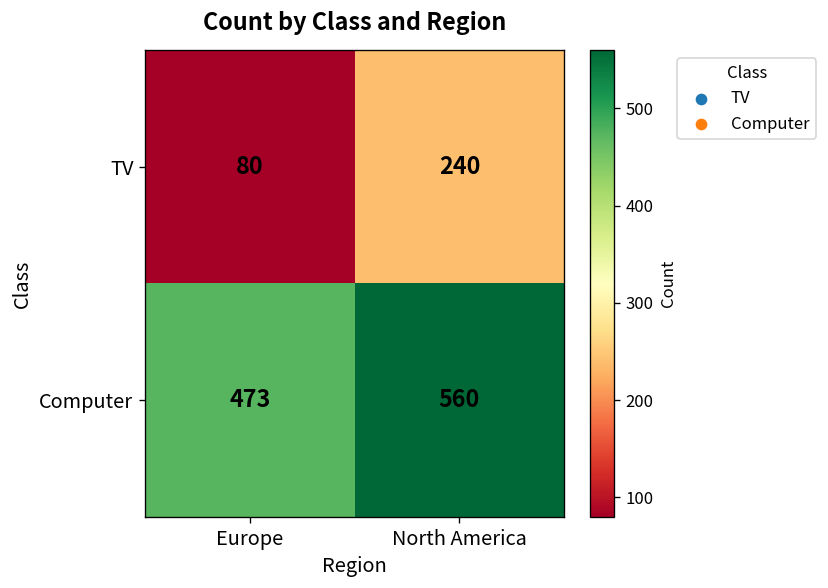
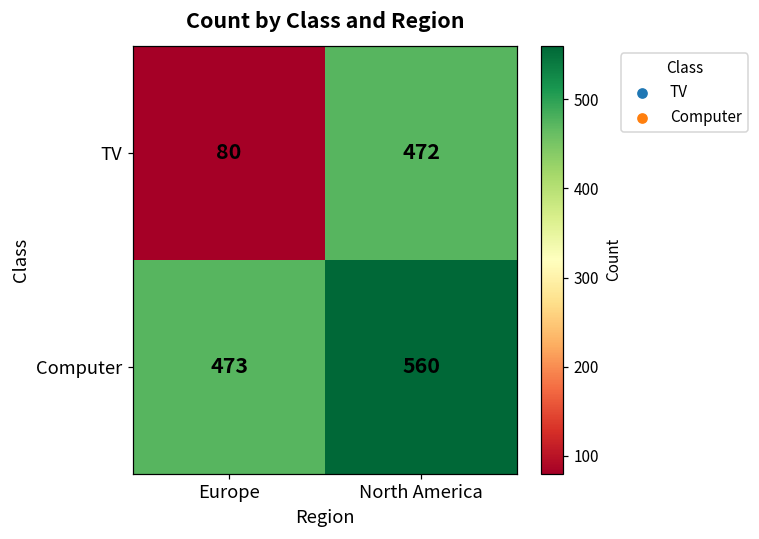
TV, North America: 240 -> 472
